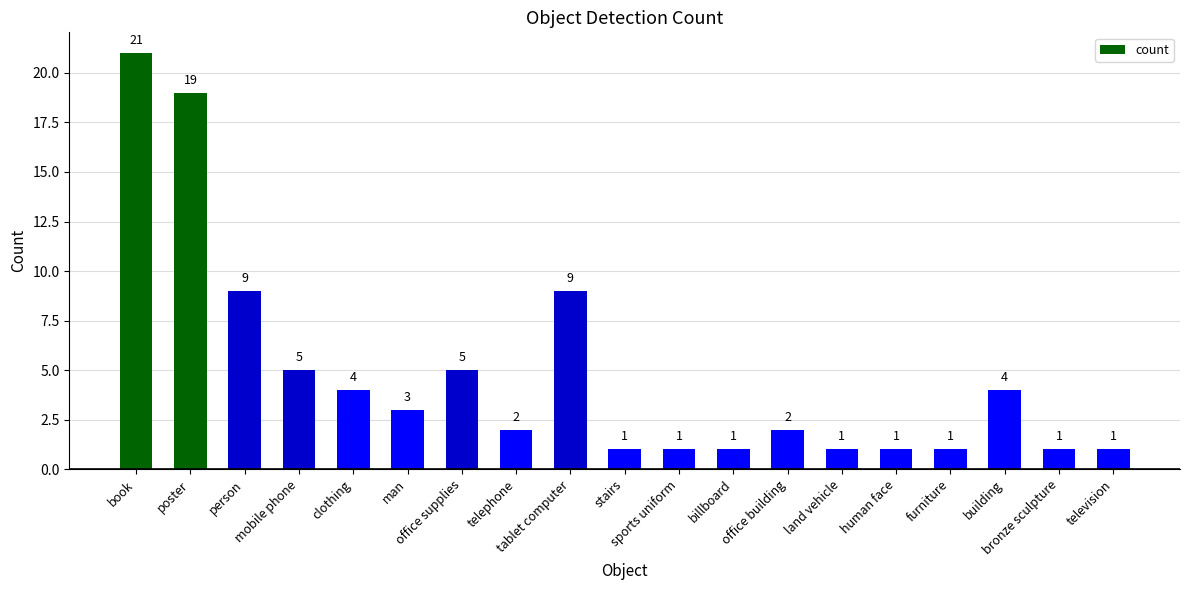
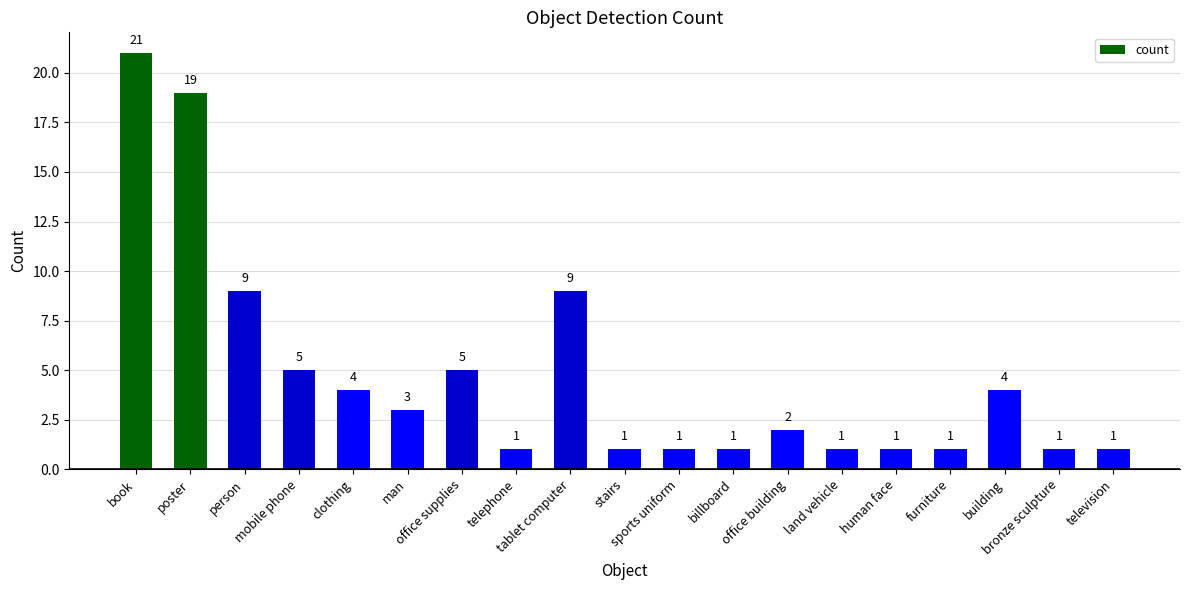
telephone: 2 -> 1
